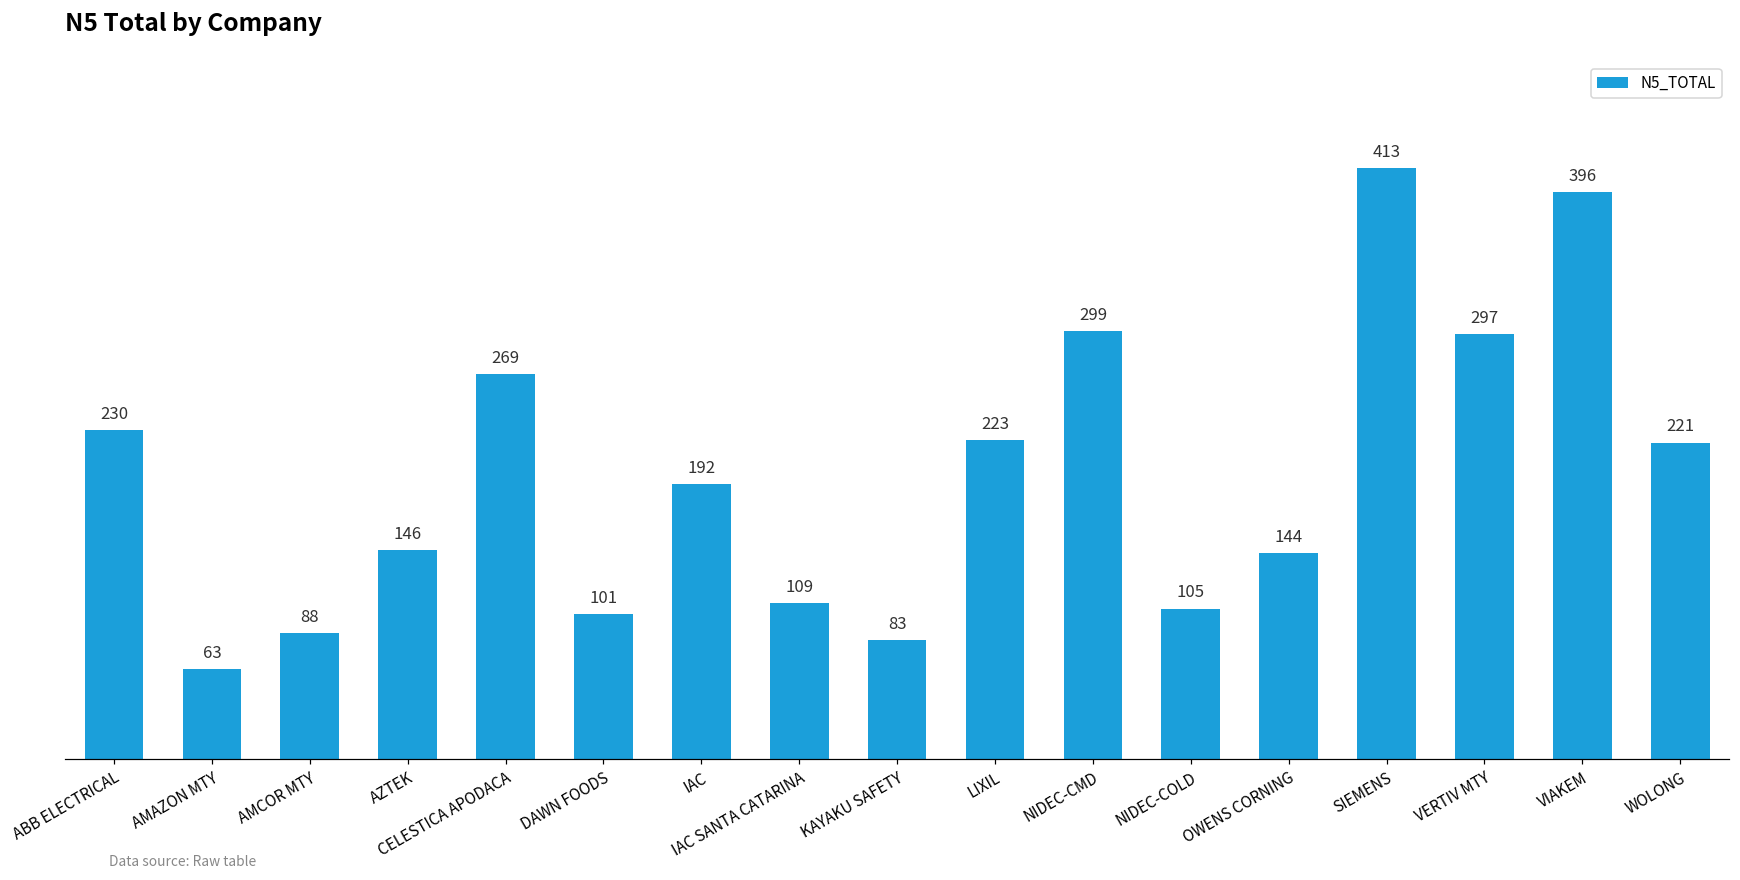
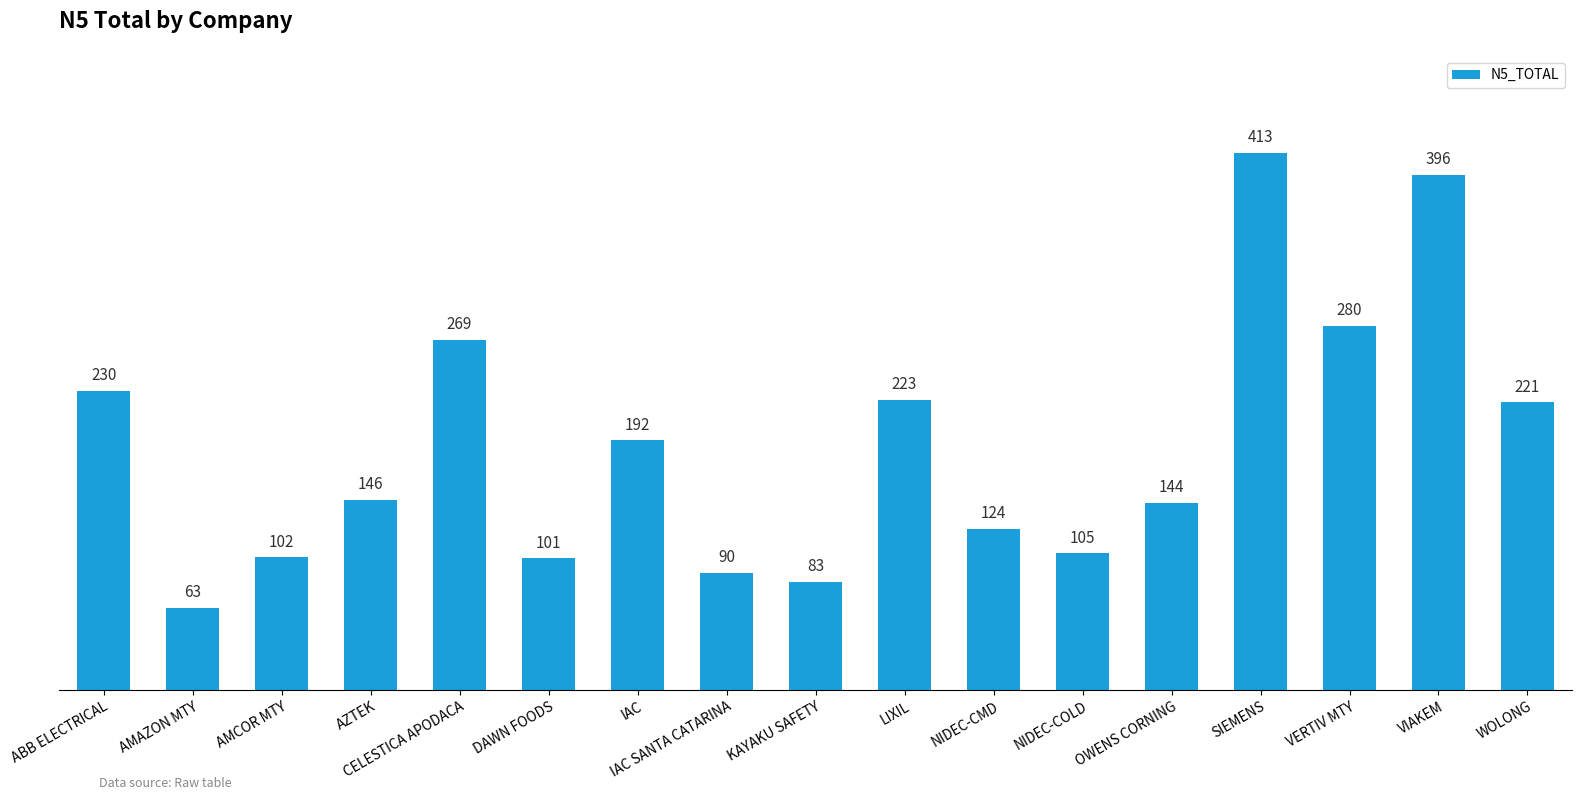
AMCOR MTY: 88 -> 102
IAC SANTA CATARINA: 109 -> 90
NIDEC-CMD: 299 -> 124
VERTIV MTY: 297 -> 280
